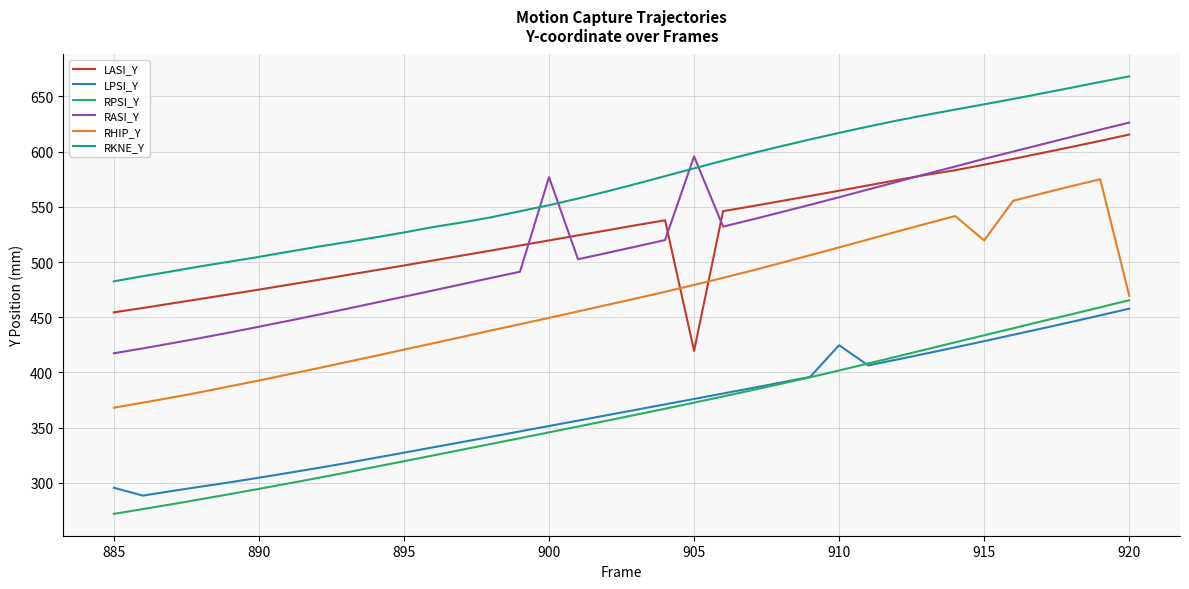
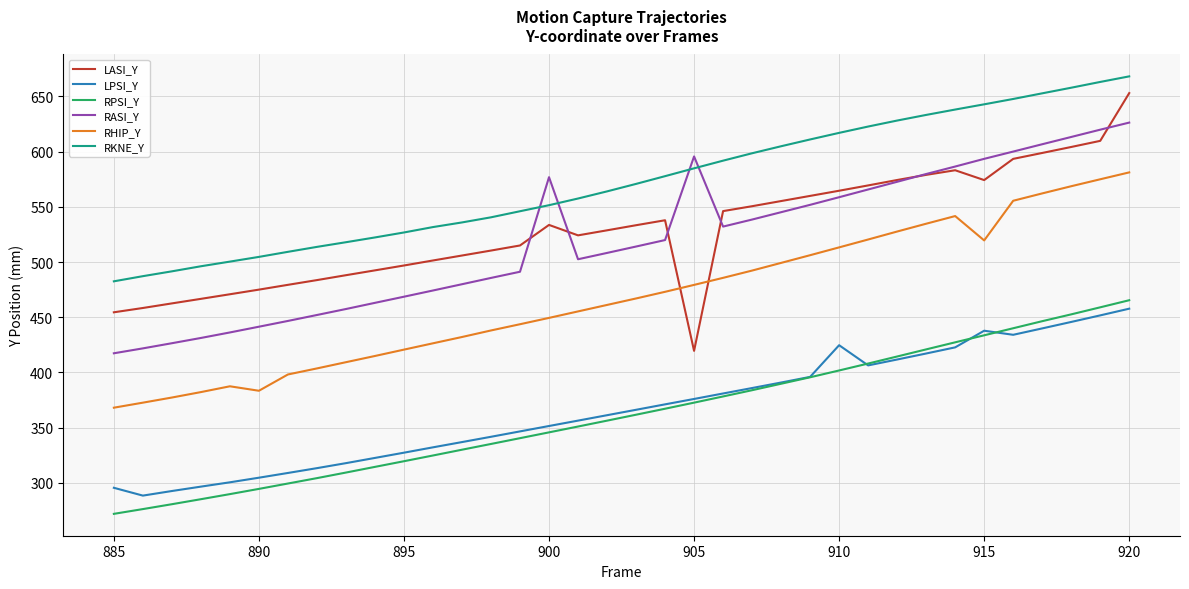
RHIP_Y, 890: 393 -> 383
LASI_Y, 900: 520 -> 534
LASI_Y, 915: 588 -> 574
LPSI_Y, 915: 428 -> 438
LASI_Y, 920: 615 -> 653
RHIP_Y, 920: 469 -> 581
